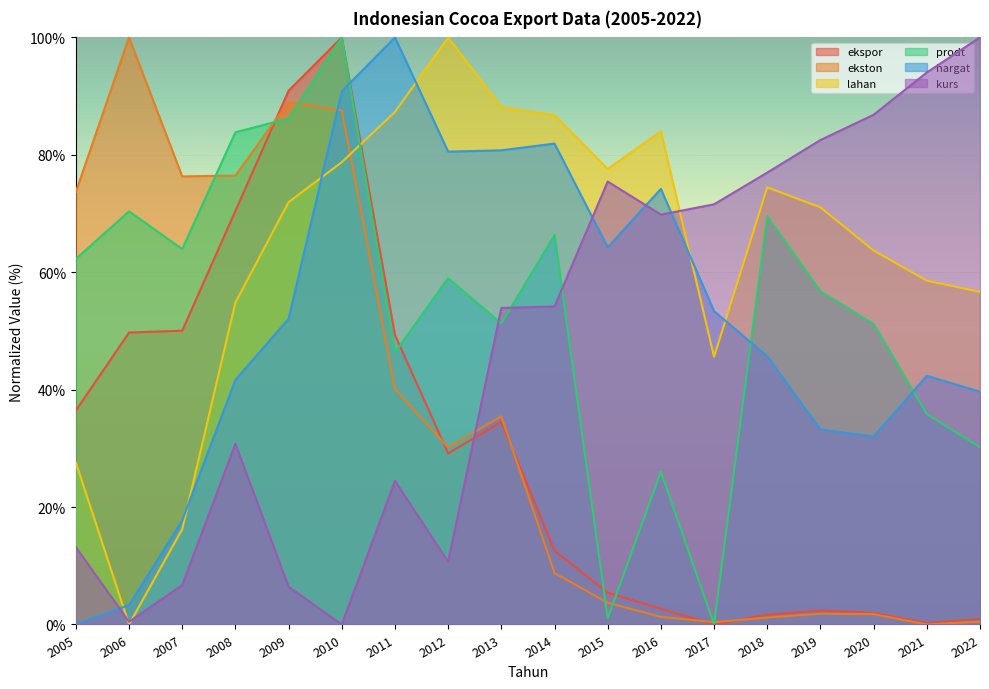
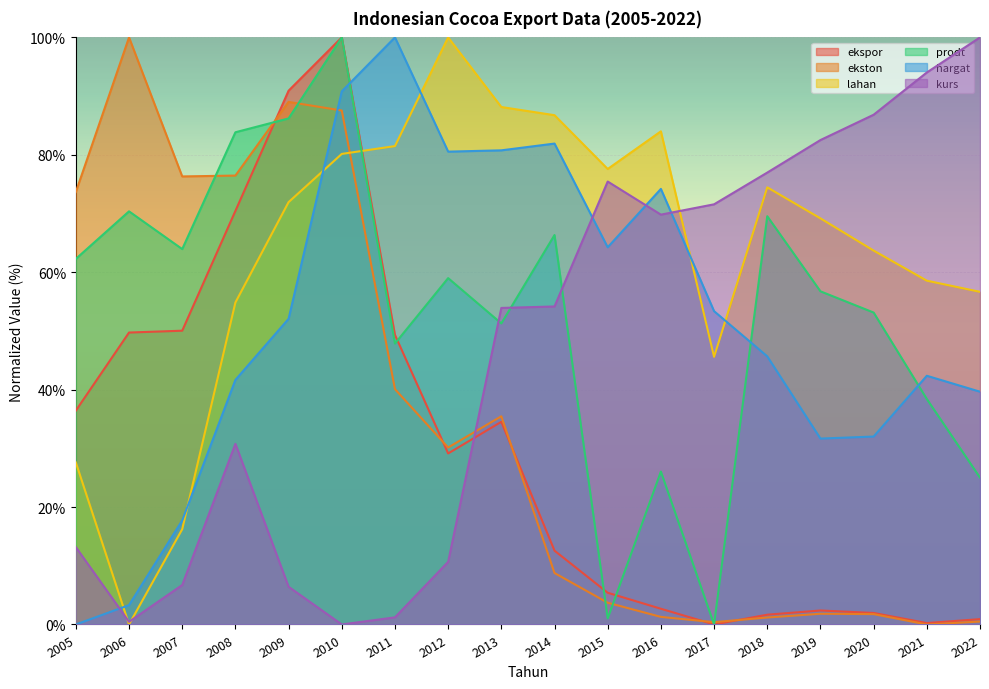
lahan, 2010: 79% -> 80%
lahan, 2011: 87% -> 81%
prodt, 2011: 46% -> 48%
kurs, 2011: 24% -> 1%
lahan, 2019: 71% -> 69%
hargat, 2019: 33% -> 32%
prodt, 2020: 51% -> 53%
prodt, 2021: 36% -> 38%
prodt, 2022: 30% -> 25%
